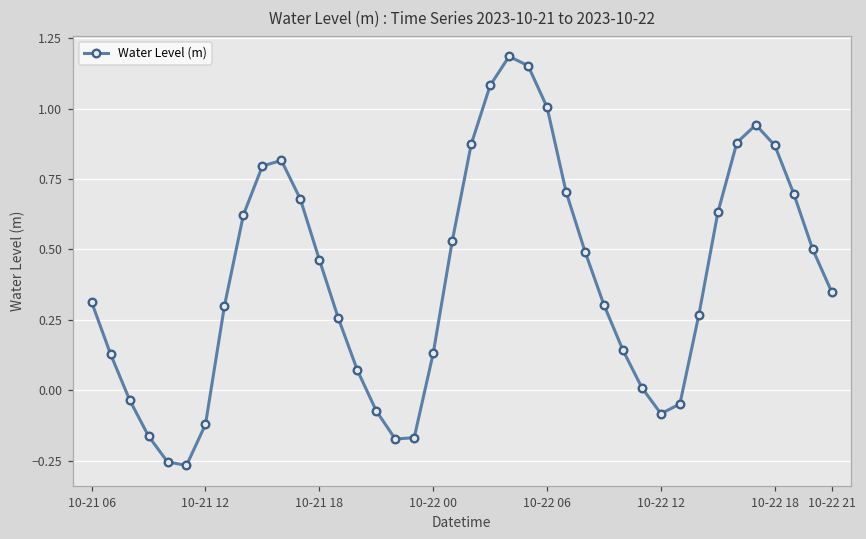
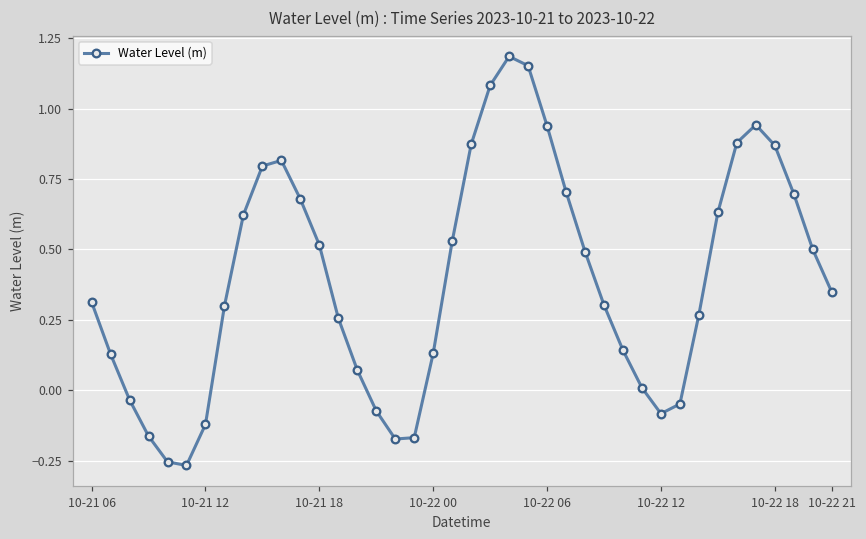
10-21 18: 0.46 -> 0.52
10-22 06: 1.00 -> 0.94
